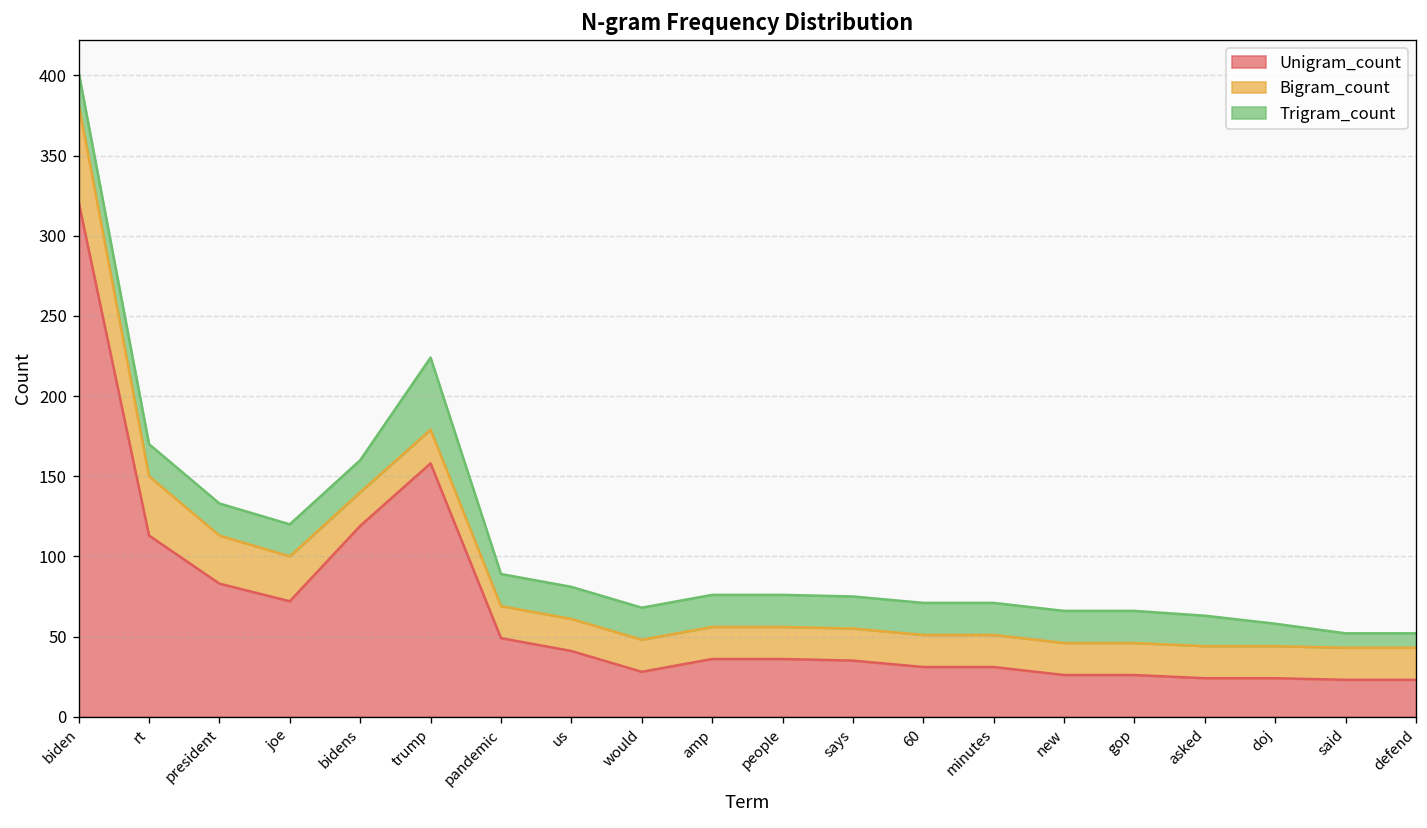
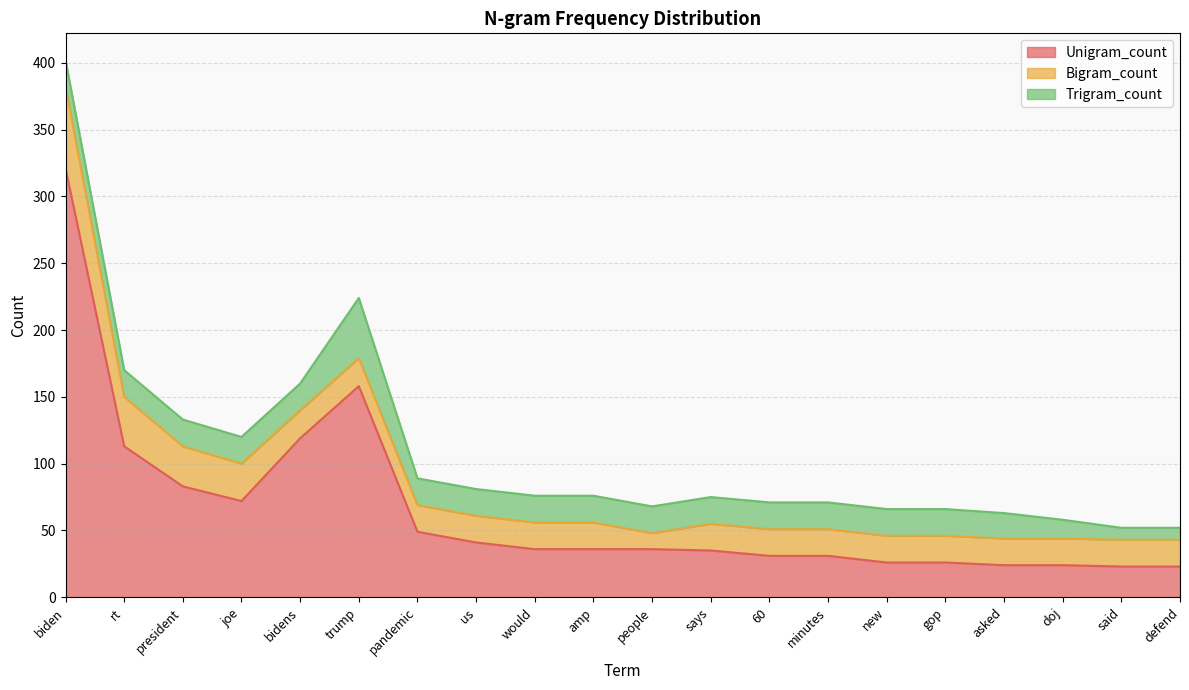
Unigram_count, would: 28 -> 36
Bigram_count, people: 20 -> 12
